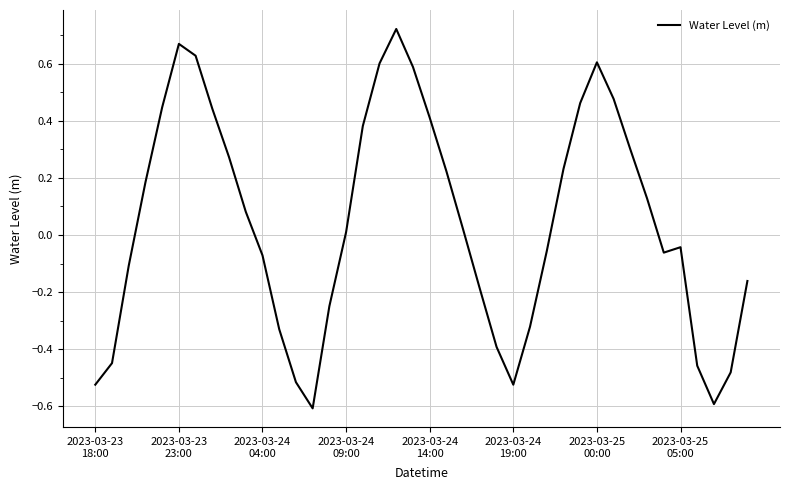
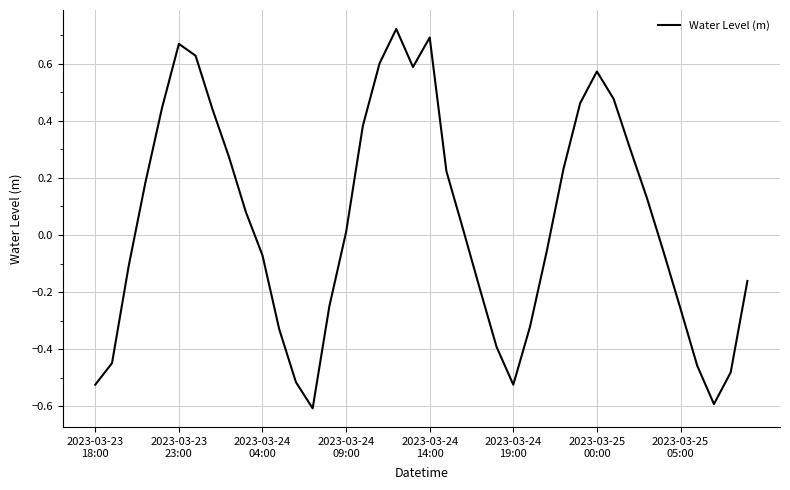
2023-03-24 14:00: 0.41 -> 0.69
2023-03-25 00:00: 0.60 -> 0.57
2023-03-25 05:00: -0.04 -> -0.26
